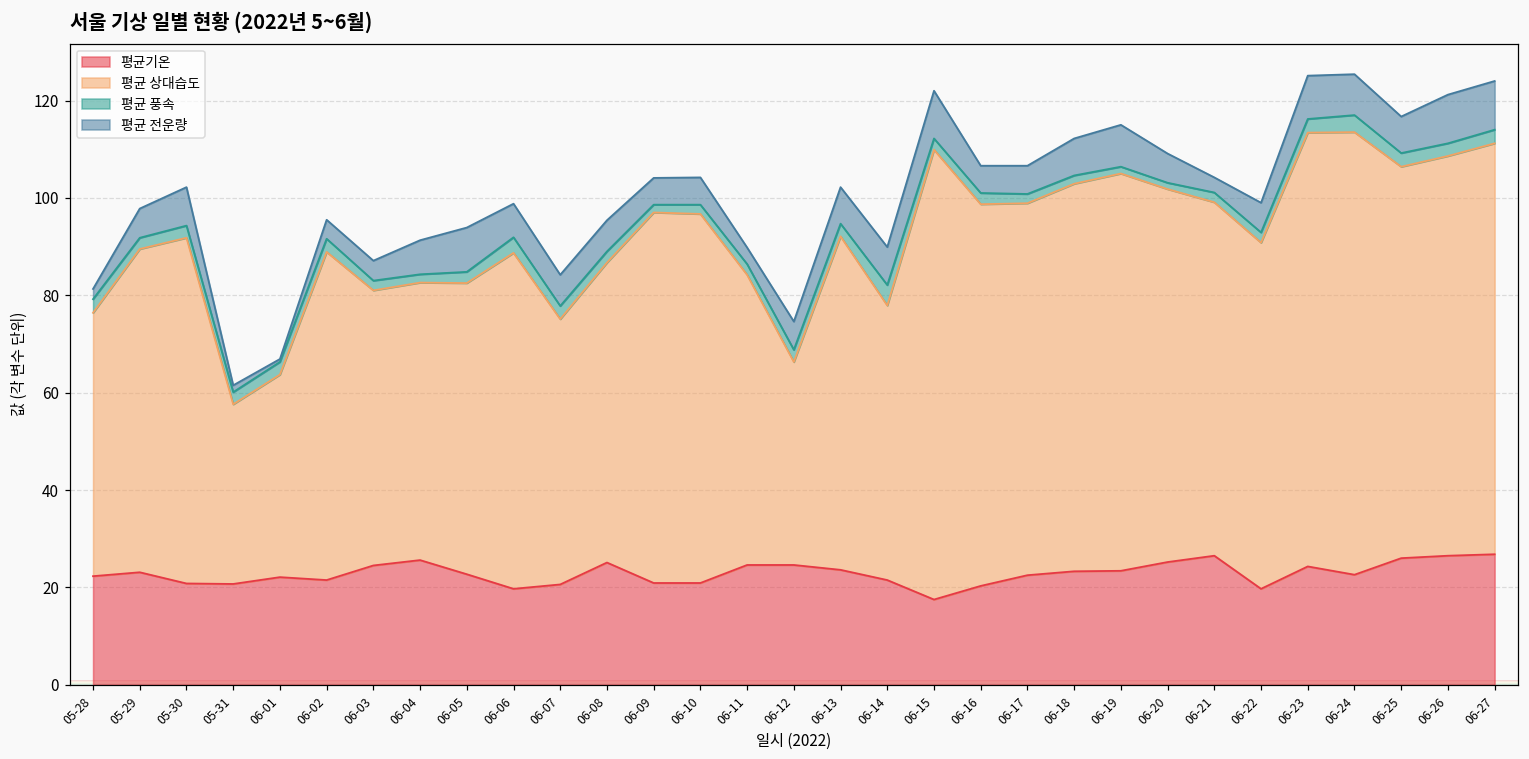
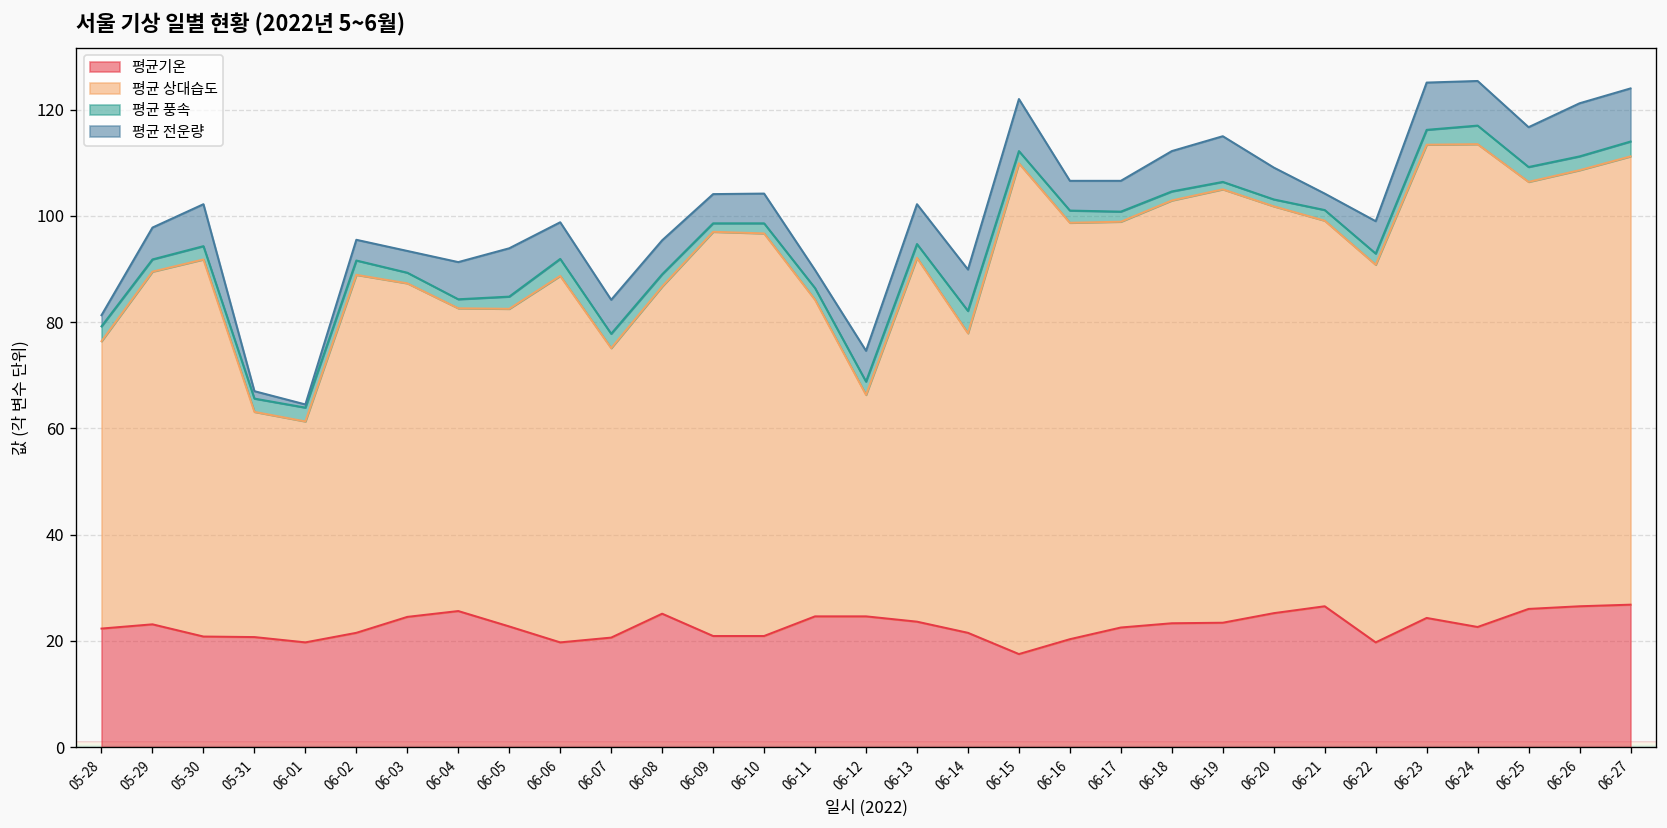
평균 상대습도, 05-31: 37 -> 42
평균기온, 06-01: 22 -> 20
평균 상대습도, 06-03: 57 -> 63
